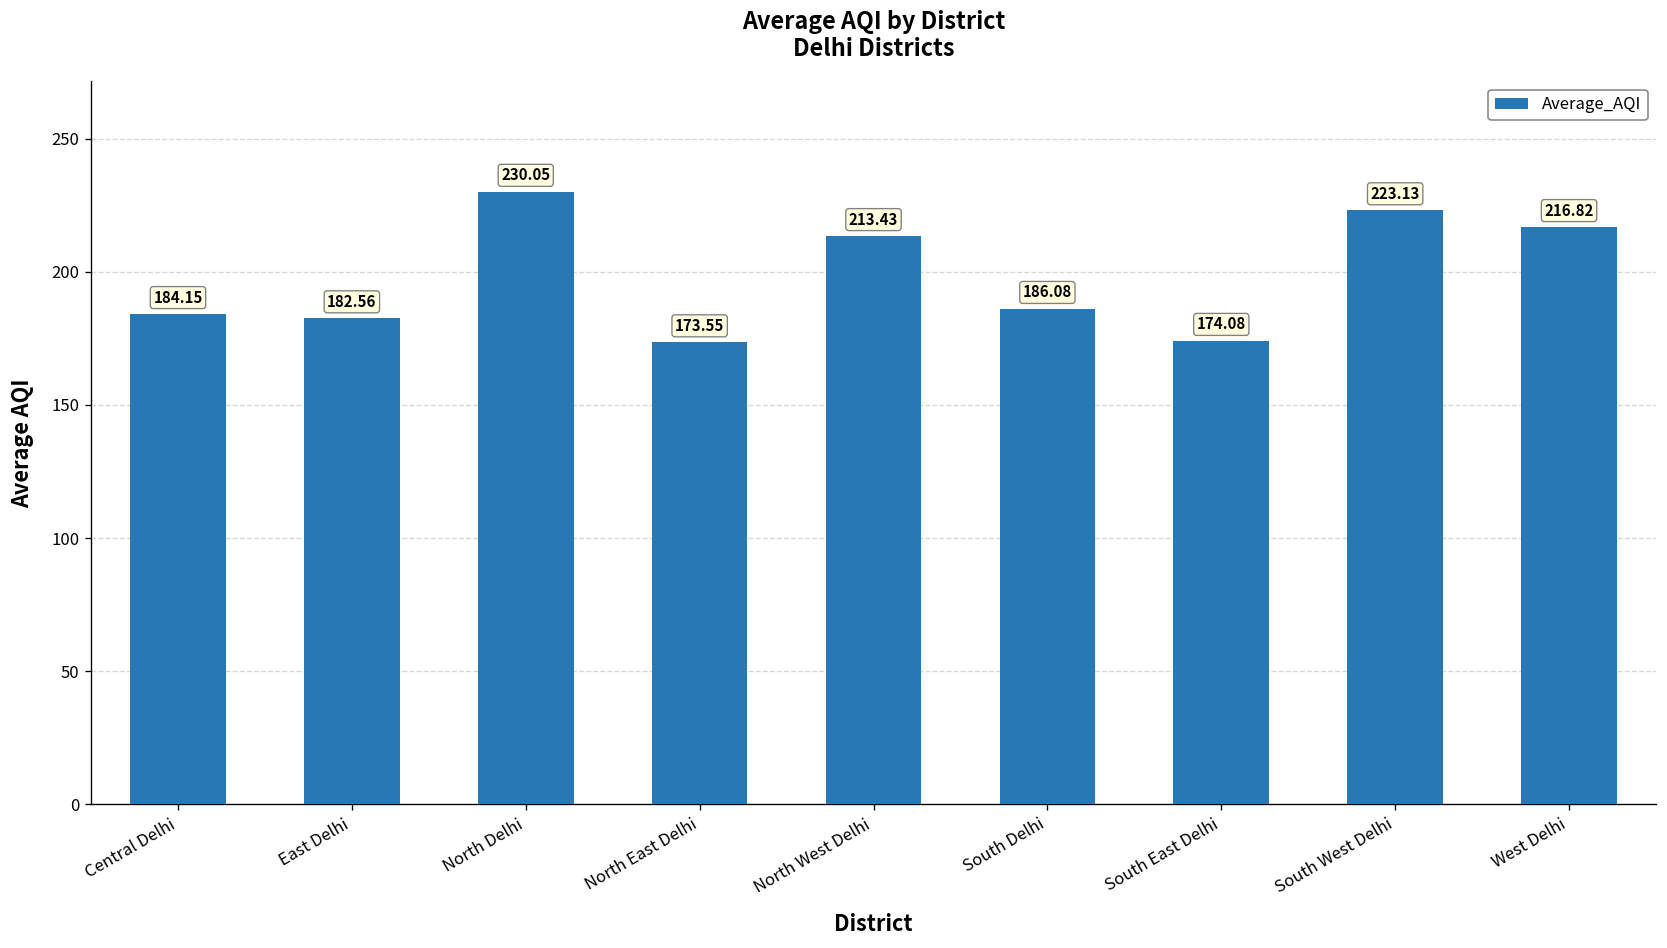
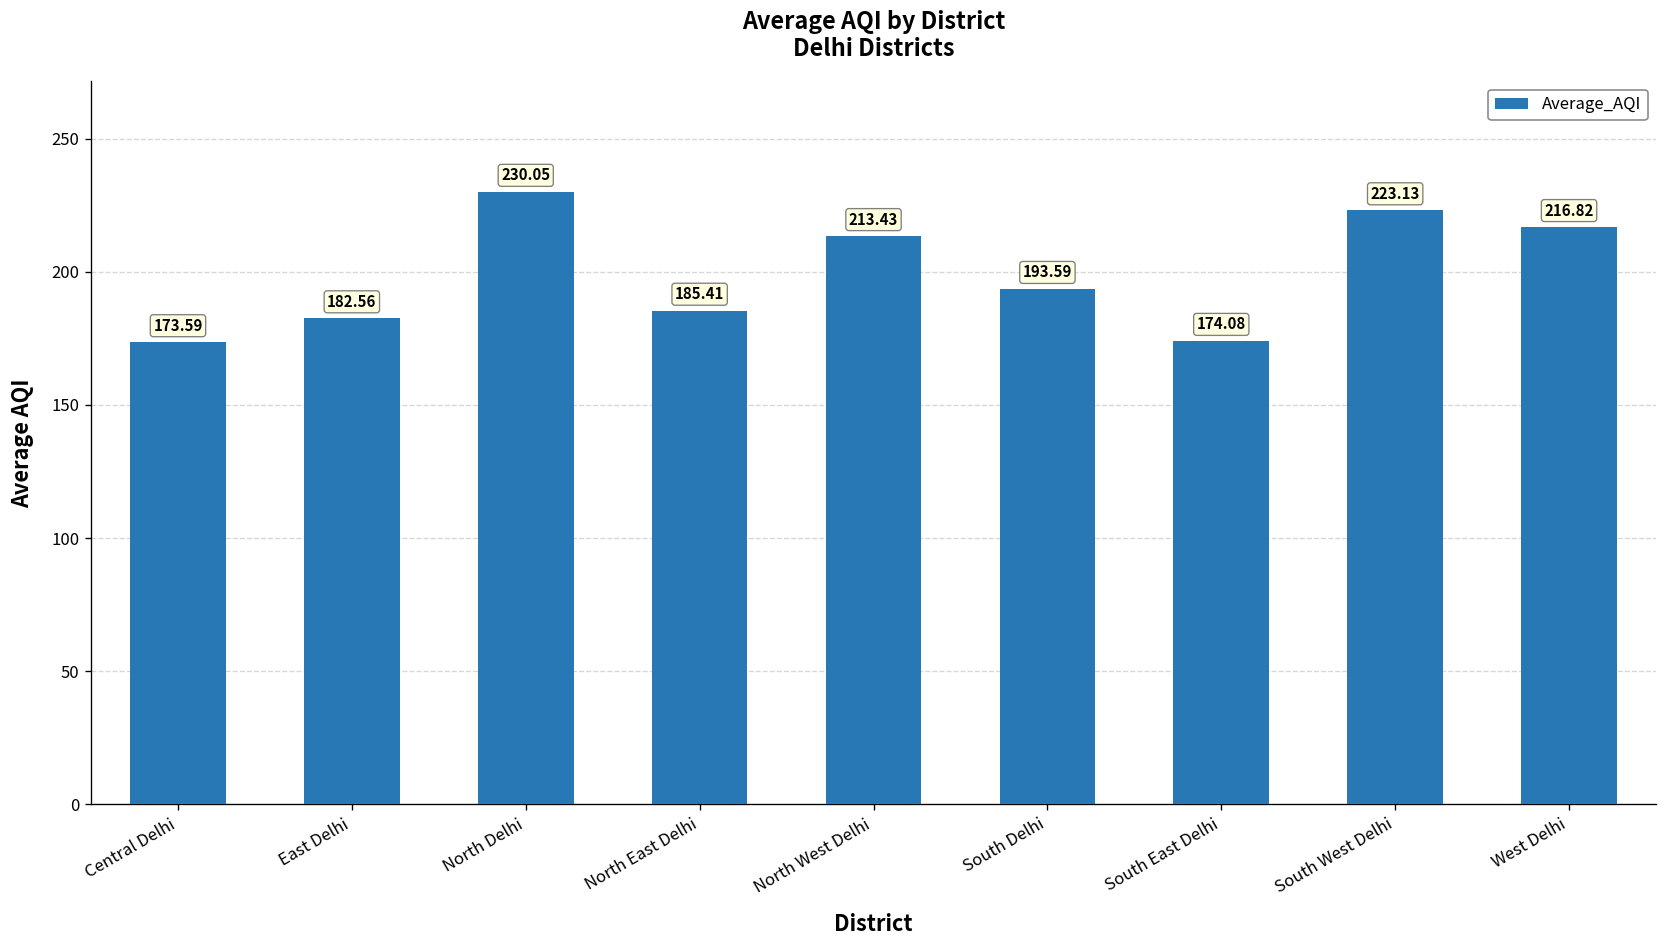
Central Delhi: 184.15 -> 173.59
North East Delhi: 173.55 -> 185.41
South Delhi: 186.08 -> 193.59
